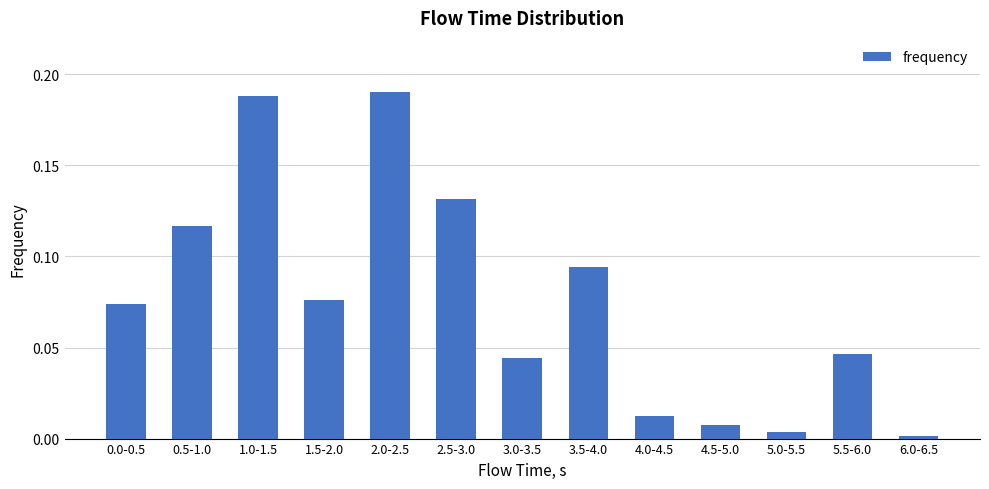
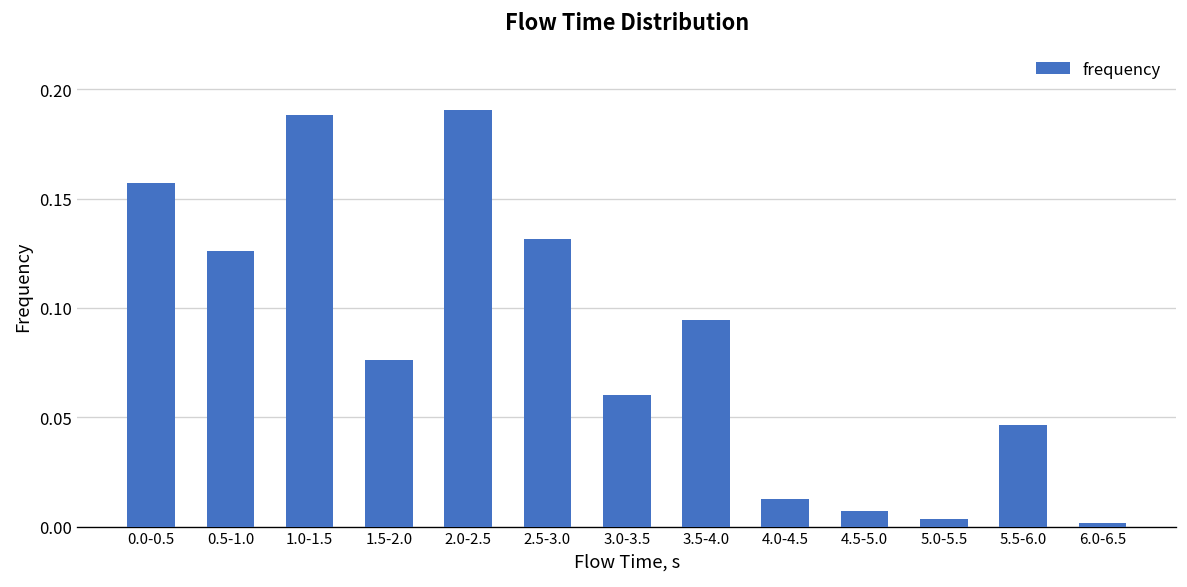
0.0-0.5: 0.074 -> 0.157
0.5-1.0: 0.117 -> 0.126
3.0-3.5: 0.044 -> 0.060
